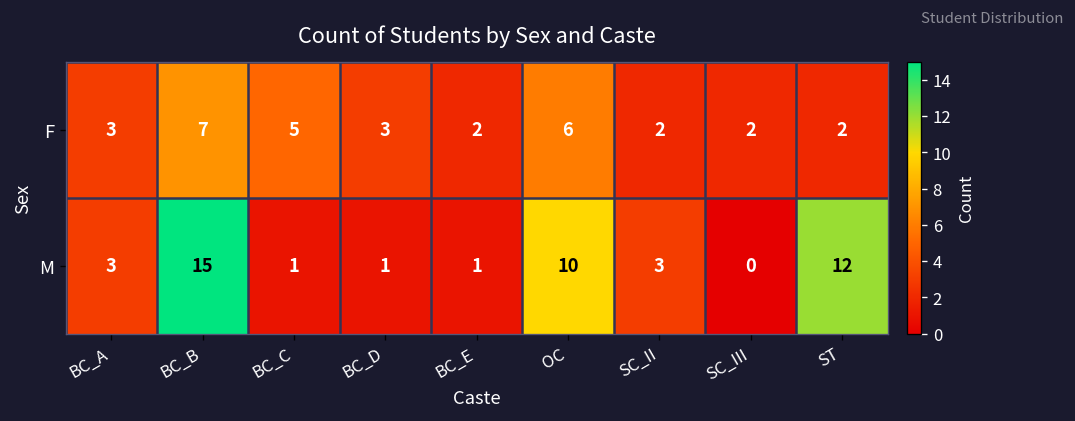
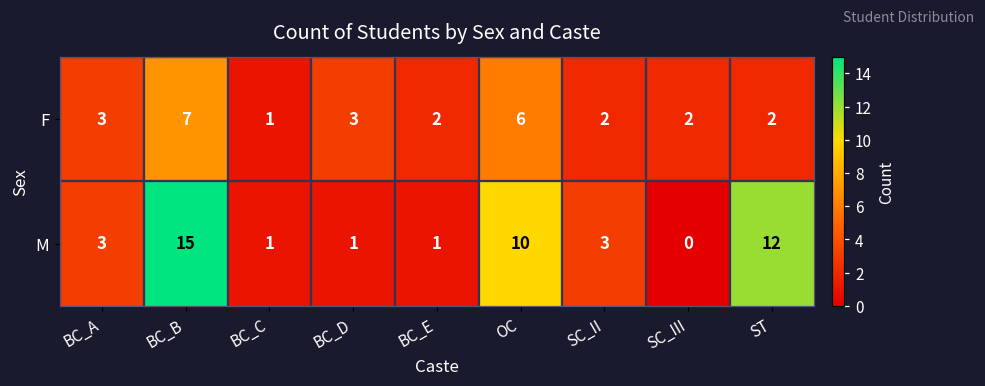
F, BC_C: 5 -> 1
